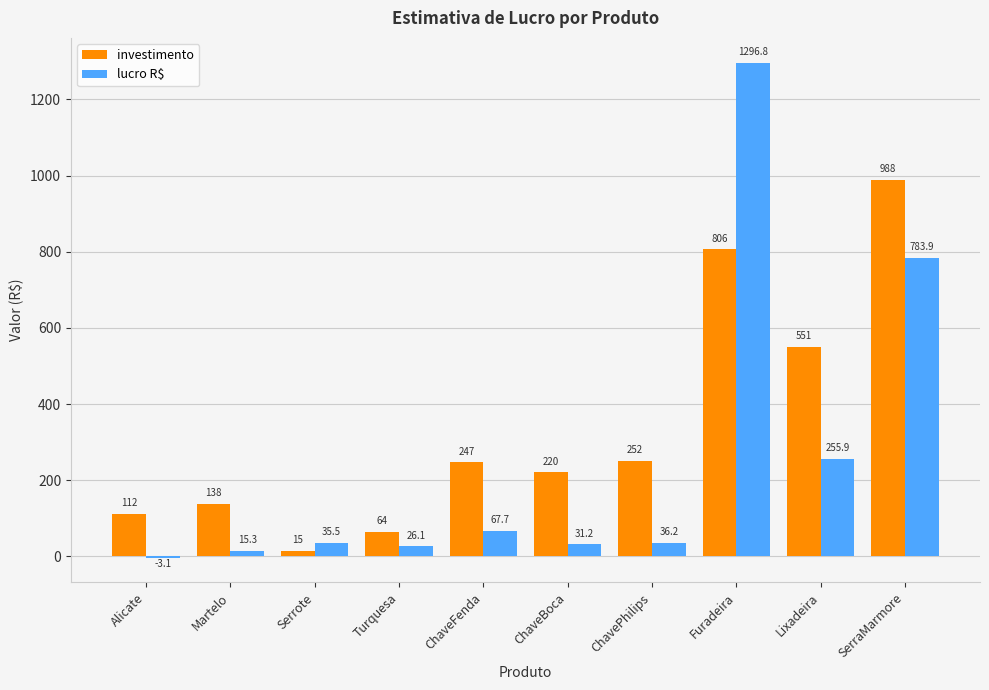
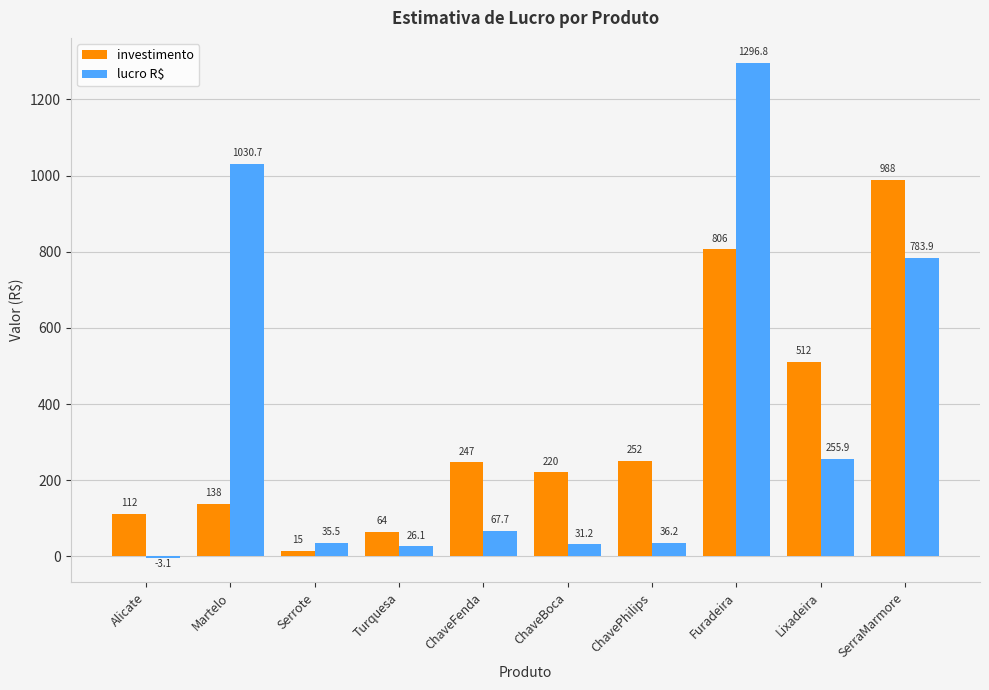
lucro R$, Martelo: 15.3 -> 1030.7
investimento, Lixadeira: 551 -> 512
